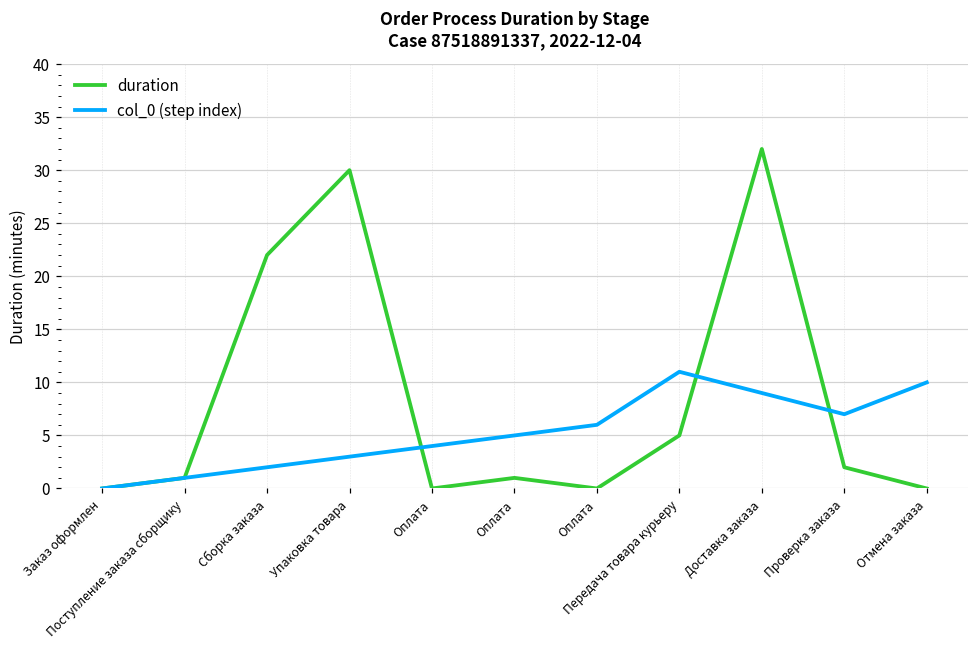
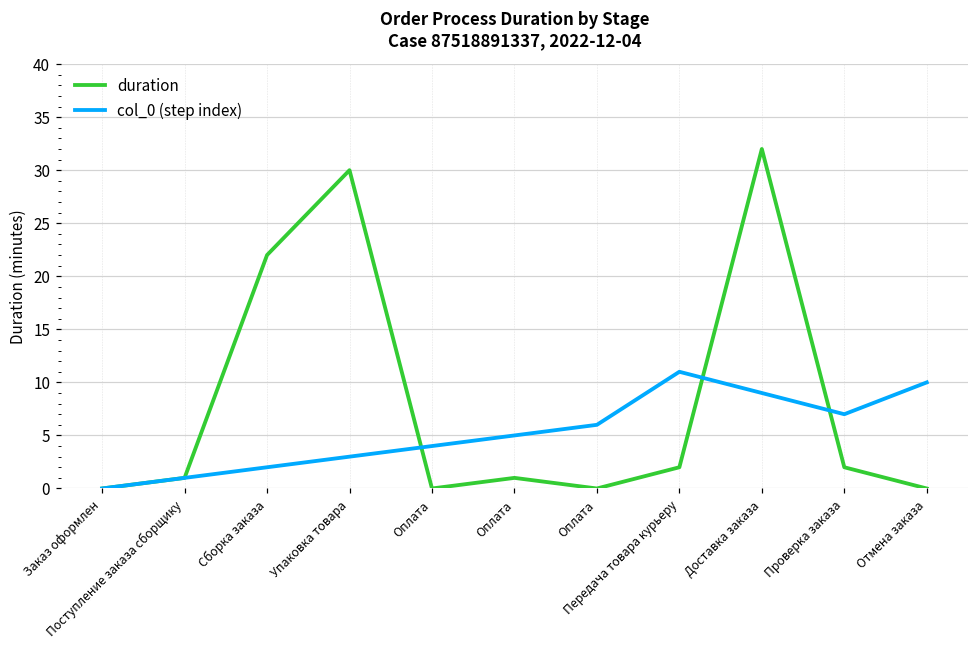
duration, Передача товара курьеру: 5 -> 2
